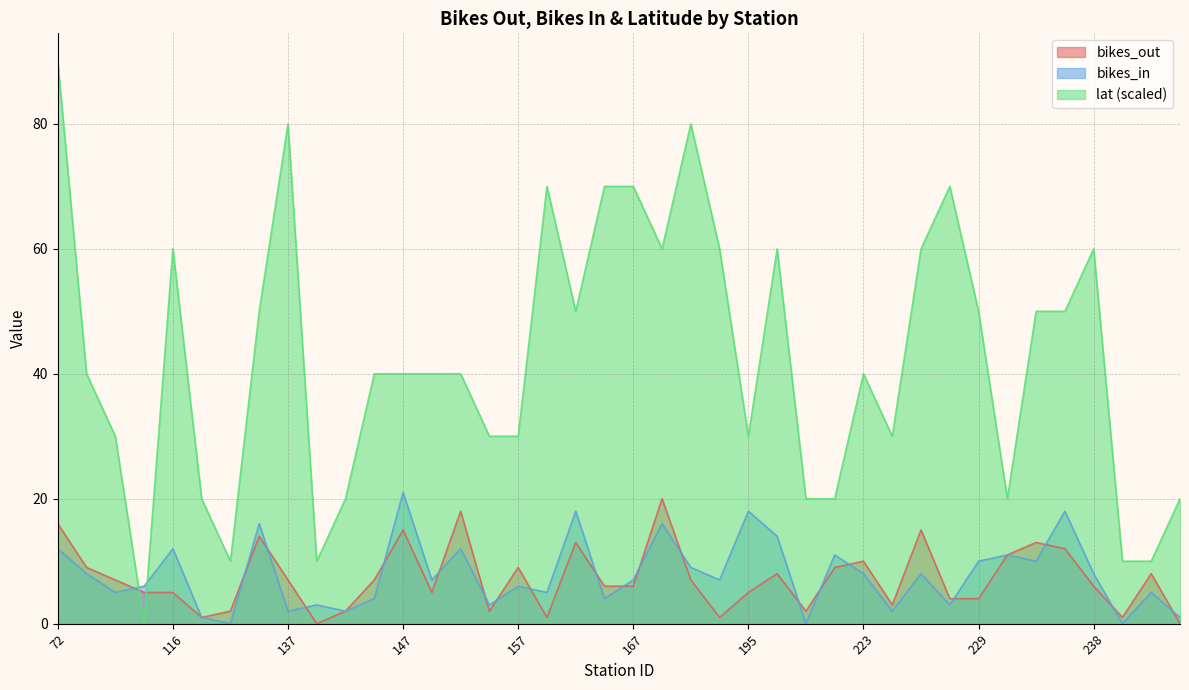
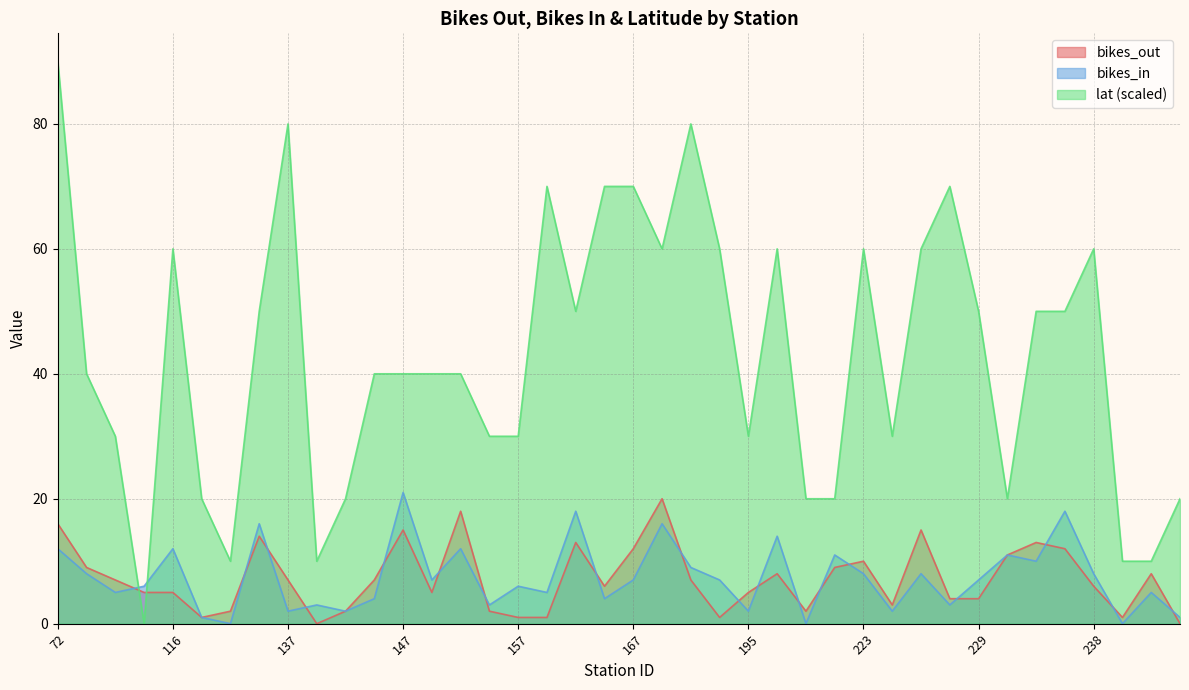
bikes_out, 157: 9 -> 1
bikes_out, 167: 6 -> 12
bikes_in, 195: 18 -> 2
lat (scaled), 223: 40 -> 60
bikes_in, 229: 10 -> 7
